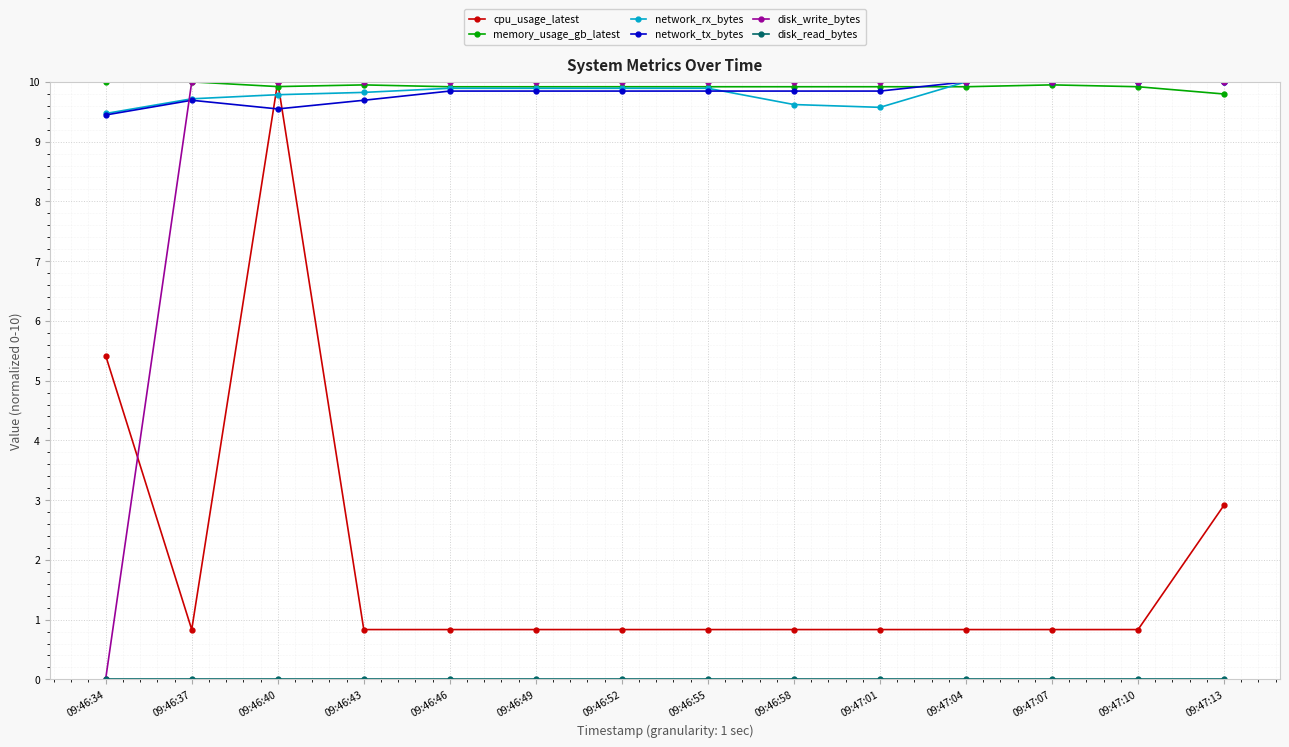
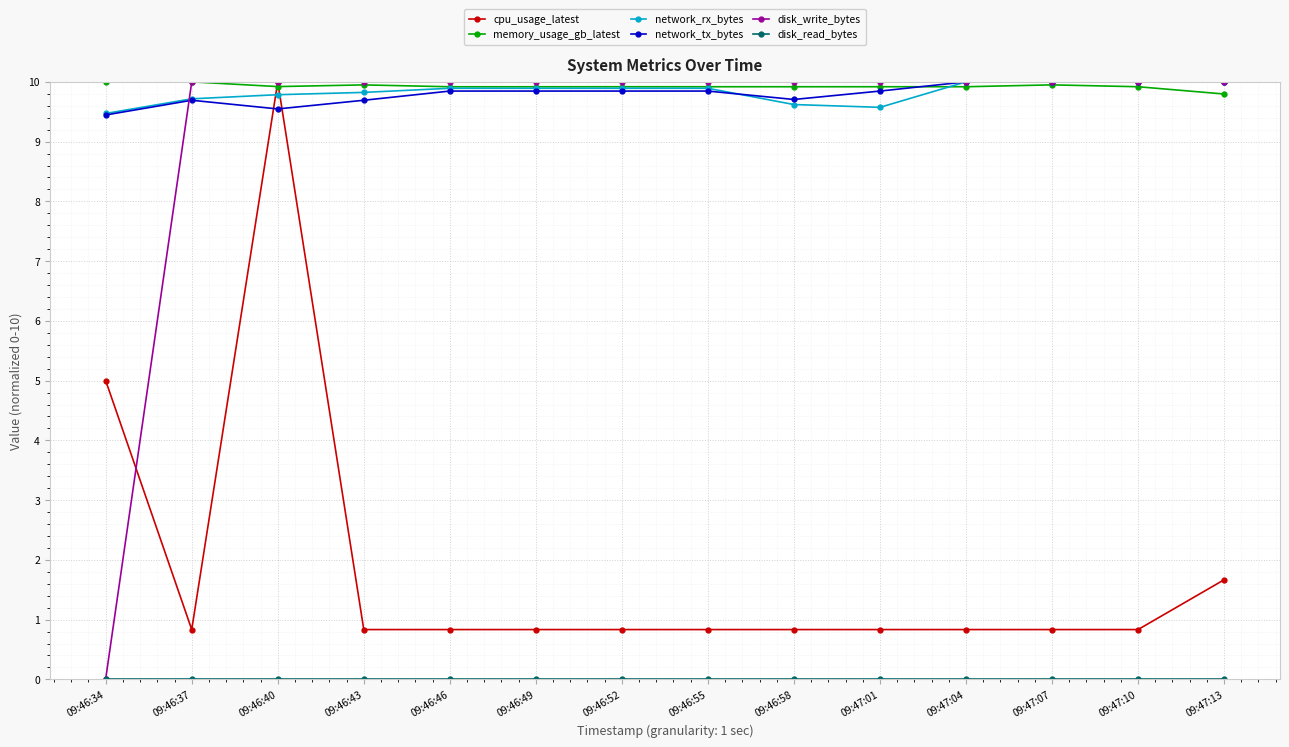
cpu_usage_latest, 09:46:34: 5.4 -> 5.0
network_tx_bytes, 09:46:58: 9.8 -> 9.7
cpu_usage_latest, 09:47:13: 2.9 -> 1.7
